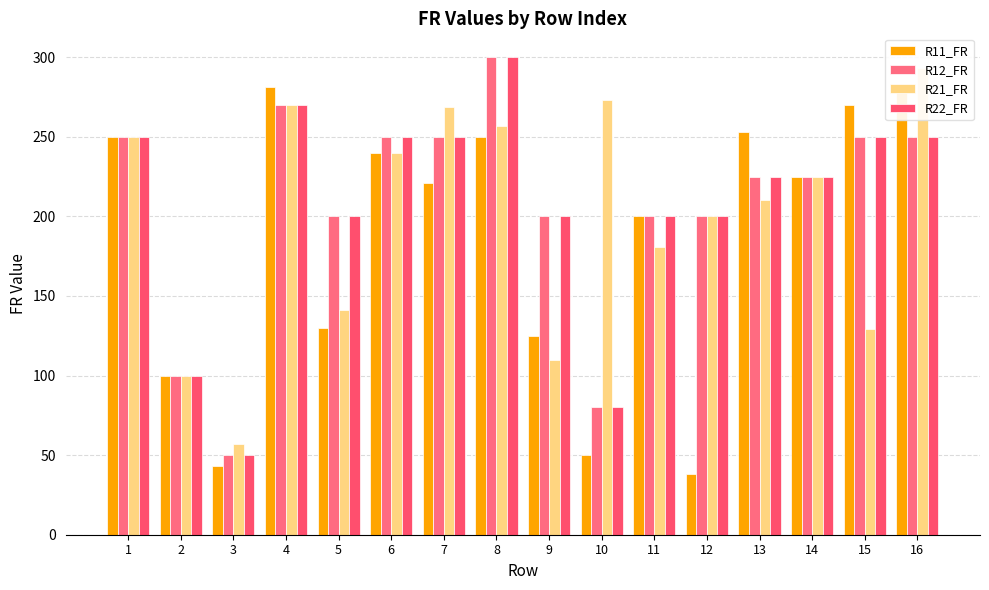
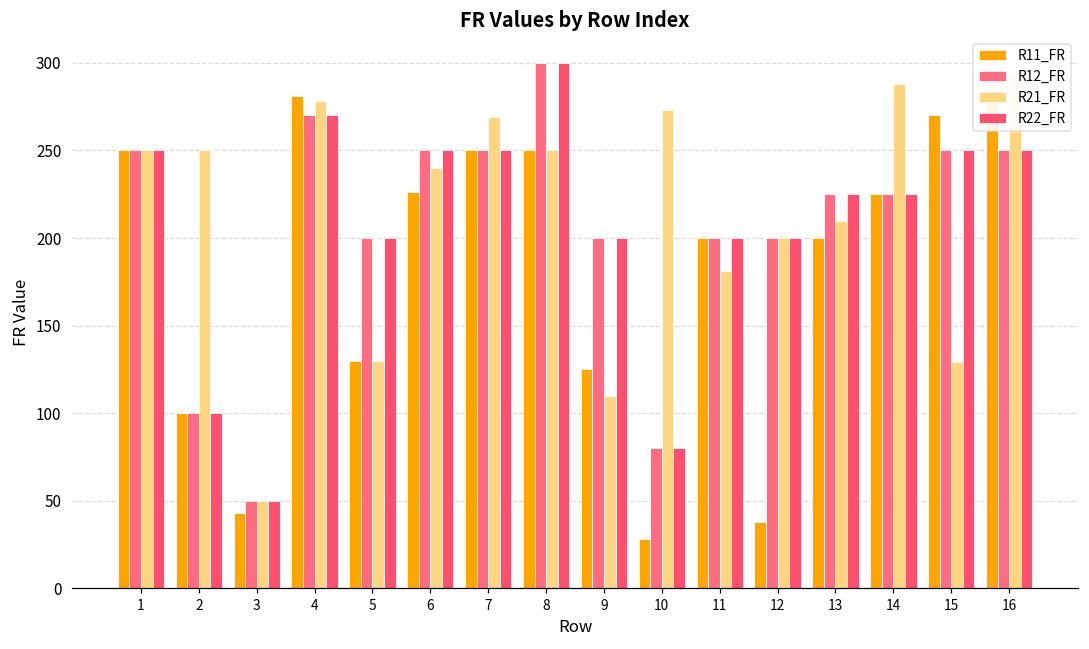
R21_FR, 2: 100 -> 250
R21_FR, 3: 57 -> 50
R21_FR, 4: 270 -> 278
R21_FR, 5: 141 -> 130
R11_FR, 6: 240 -> 226
R11_FR, 7: 221 -> 250
R21_FR, 8: 257 -> 250
R11_FR, 10: 50 -> 28
R11_FR, 13: 253 -> 200
R21_FR, 14: 225 -> 288
